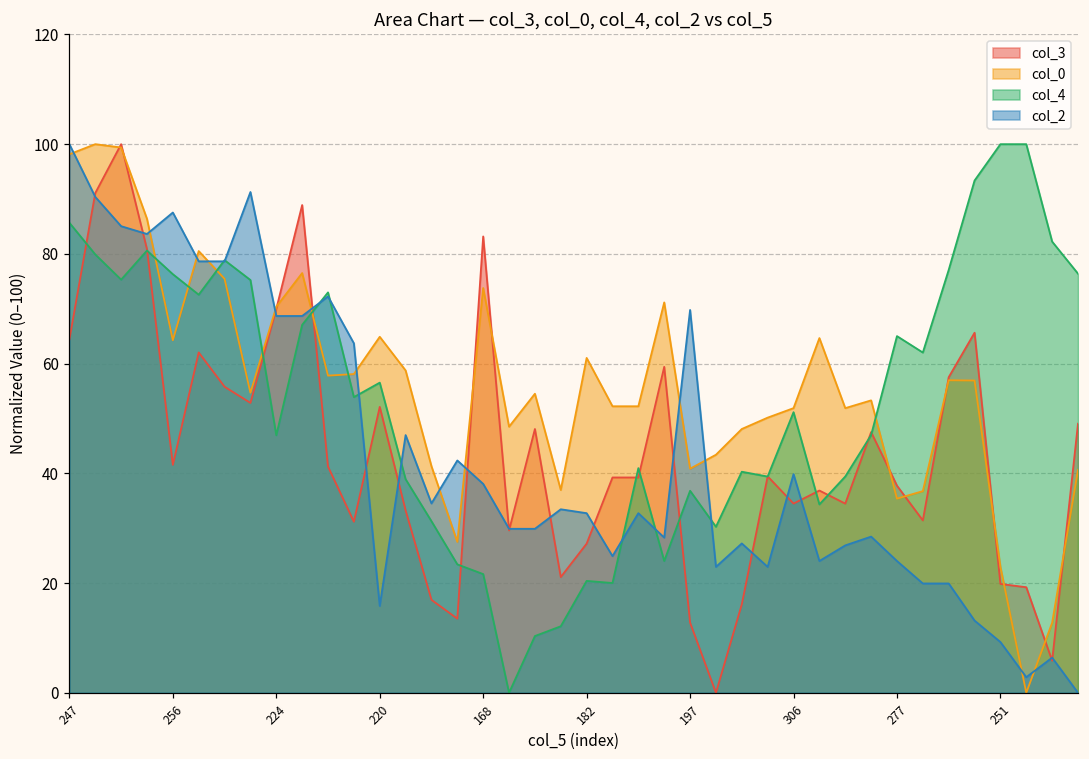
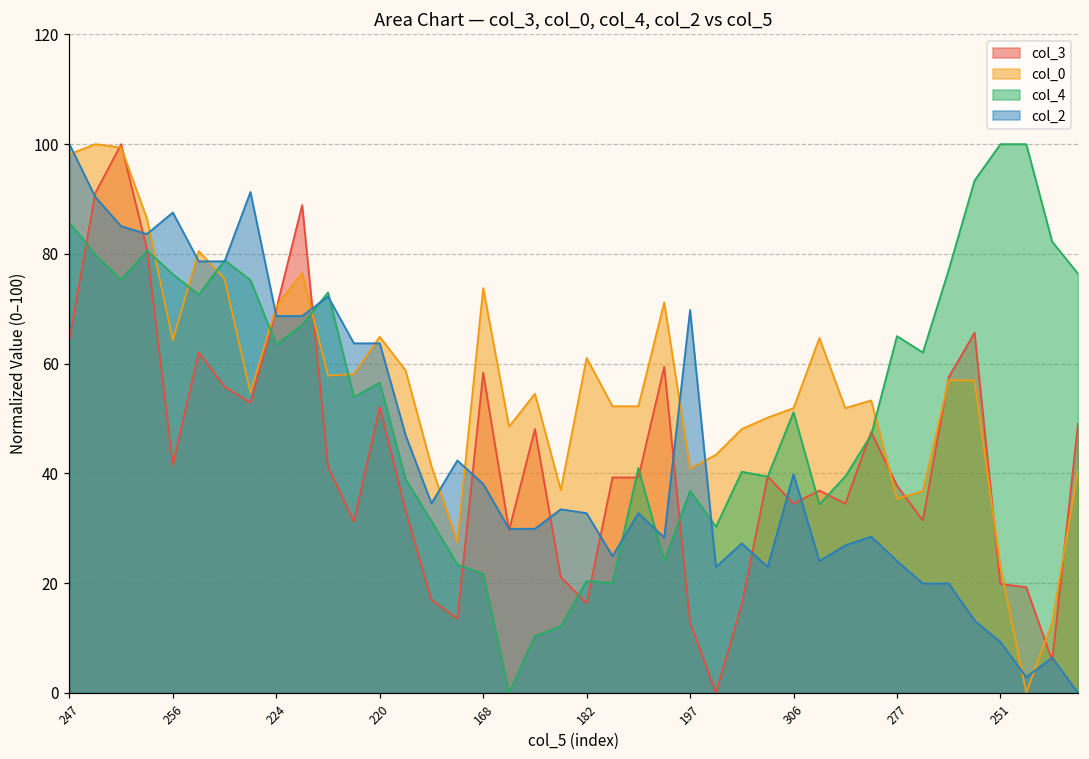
col_4, 224: 47 -> 63
col_2, 220: 16 -> 64
col_3, 168: 83 -> 58
col_3, 182: 27 -> 16
